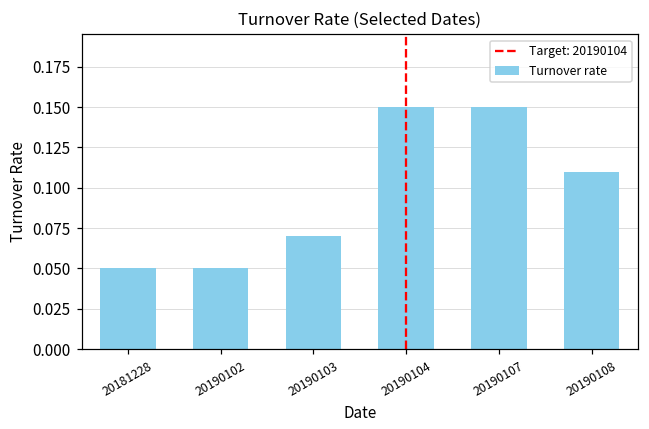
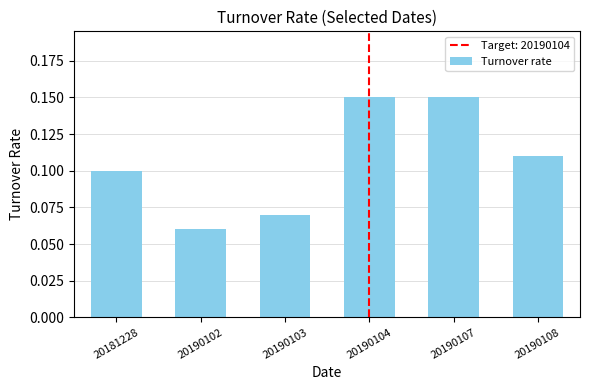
20181228: 0.05 -> 0.10
20190102: 0.05 -> 0.06
